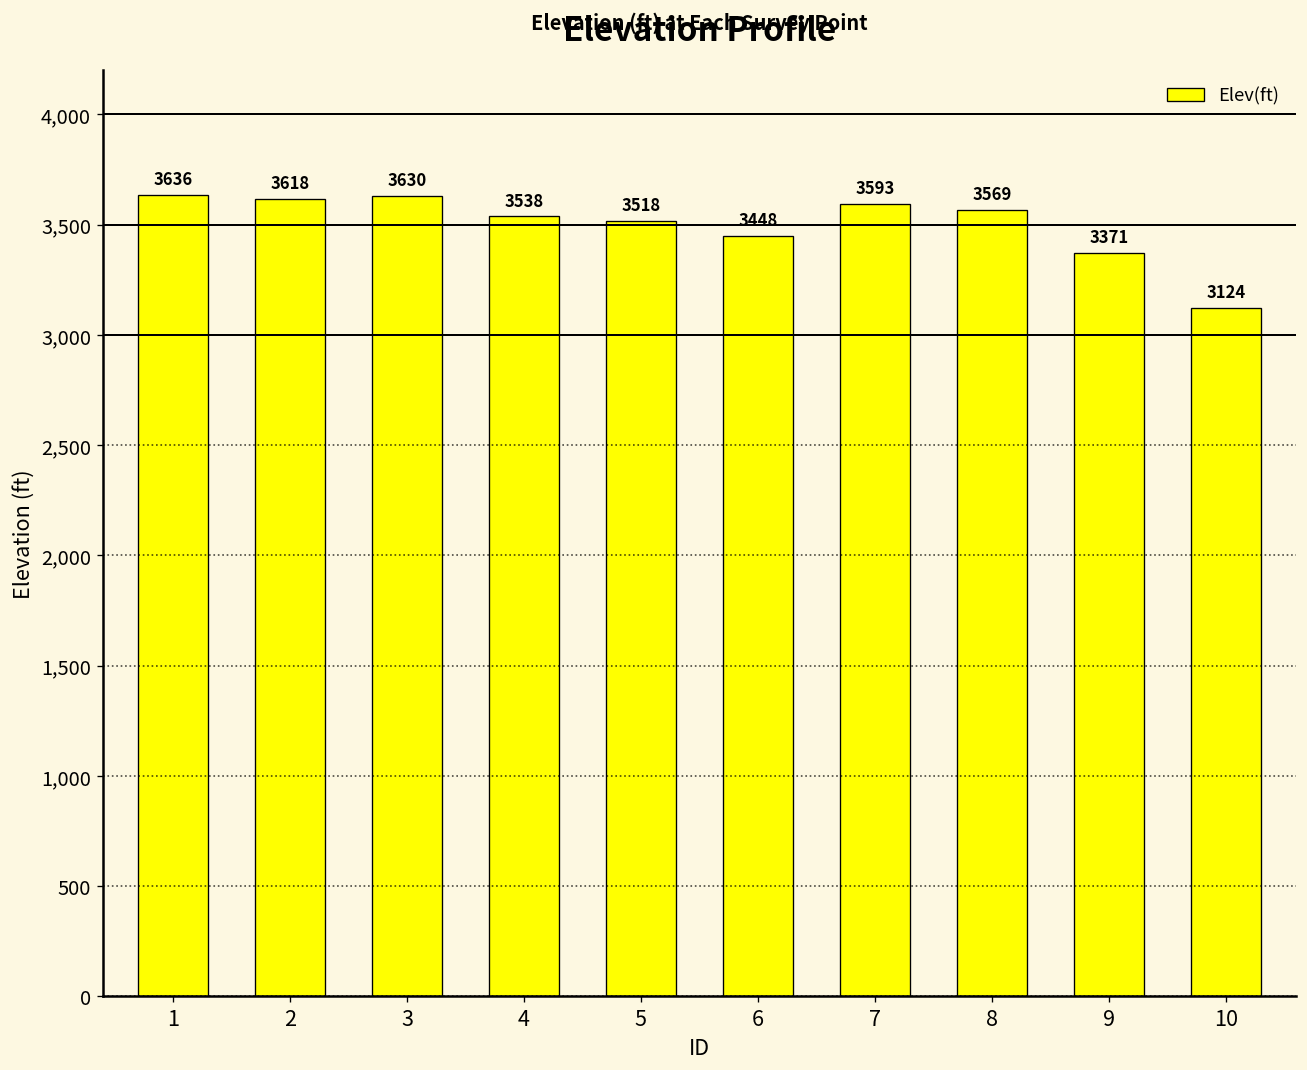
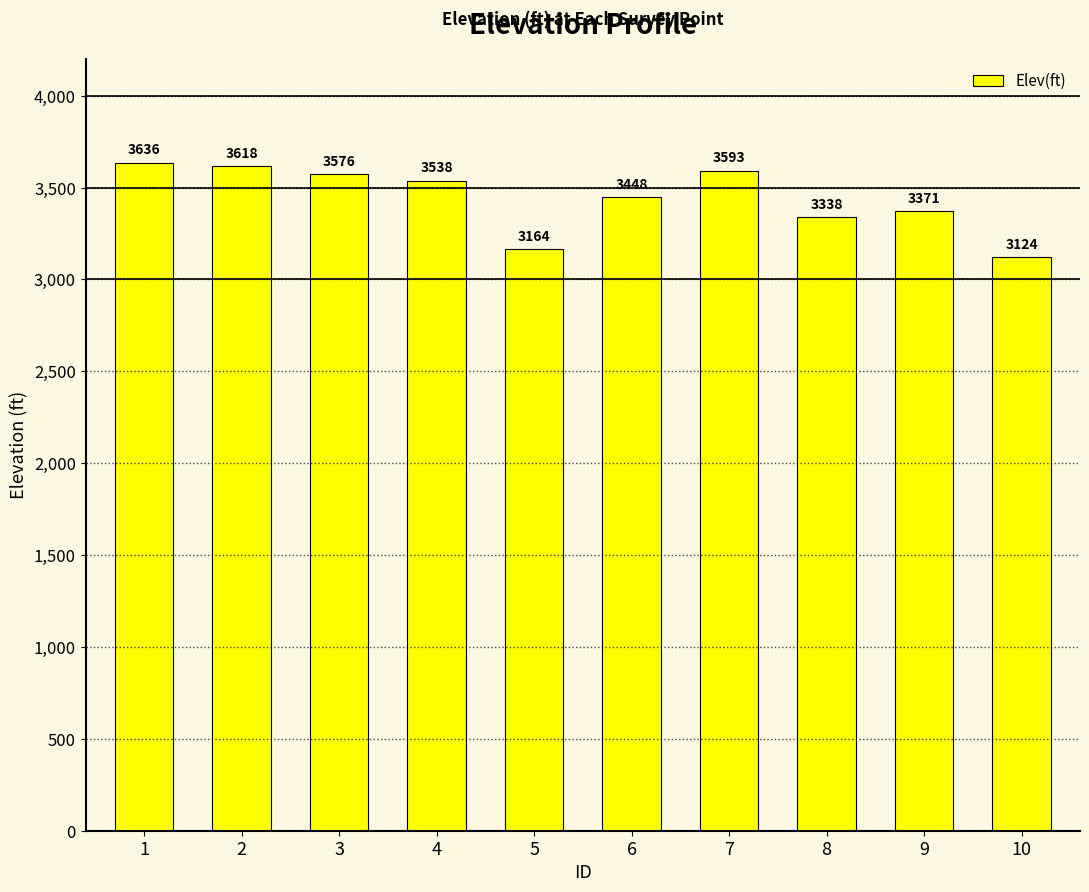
3: 3630 -> 3576
5: 3518 -> 3164
8: 3569 -> 3338
